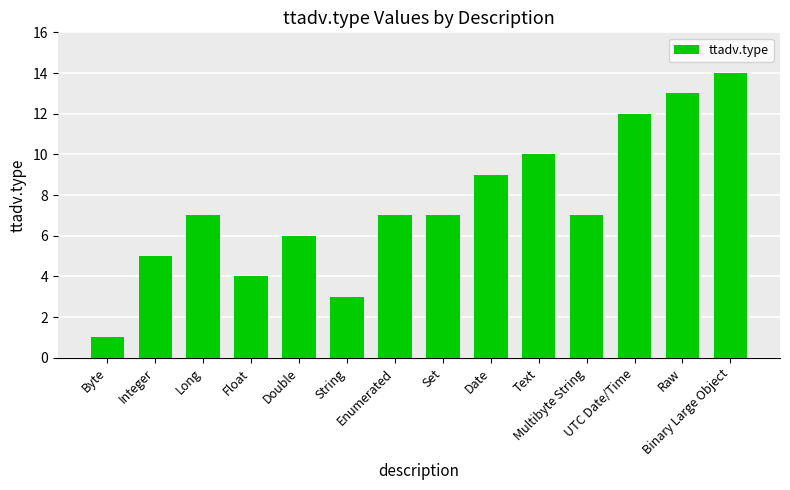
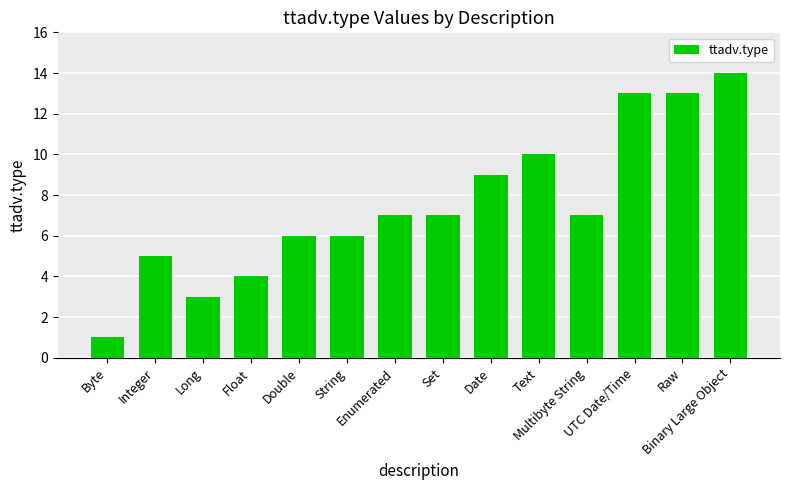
Long: 7 -> 3
String: 3 -> 6
UTC Date/Time: 12 -> 13
